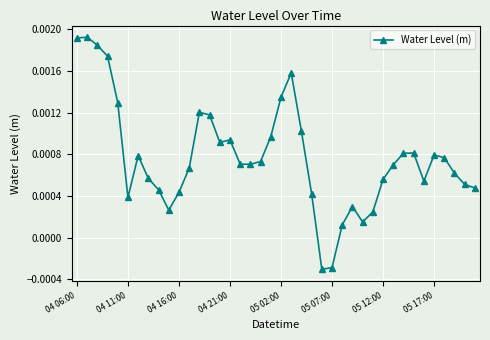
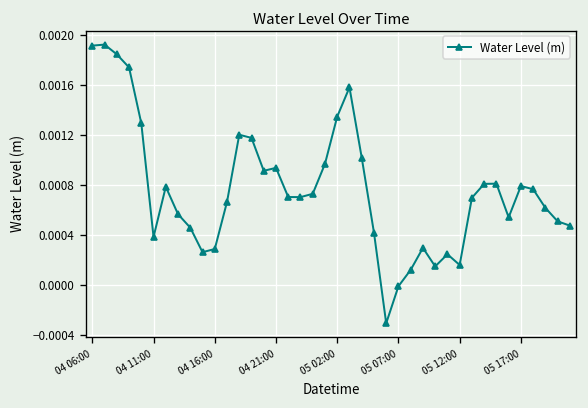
04 16:00: 0.00044 -> 0.00029
05 07:00: -0.00029 -> -0.00001
05 12:00: 0.00056 -> 0.00016
